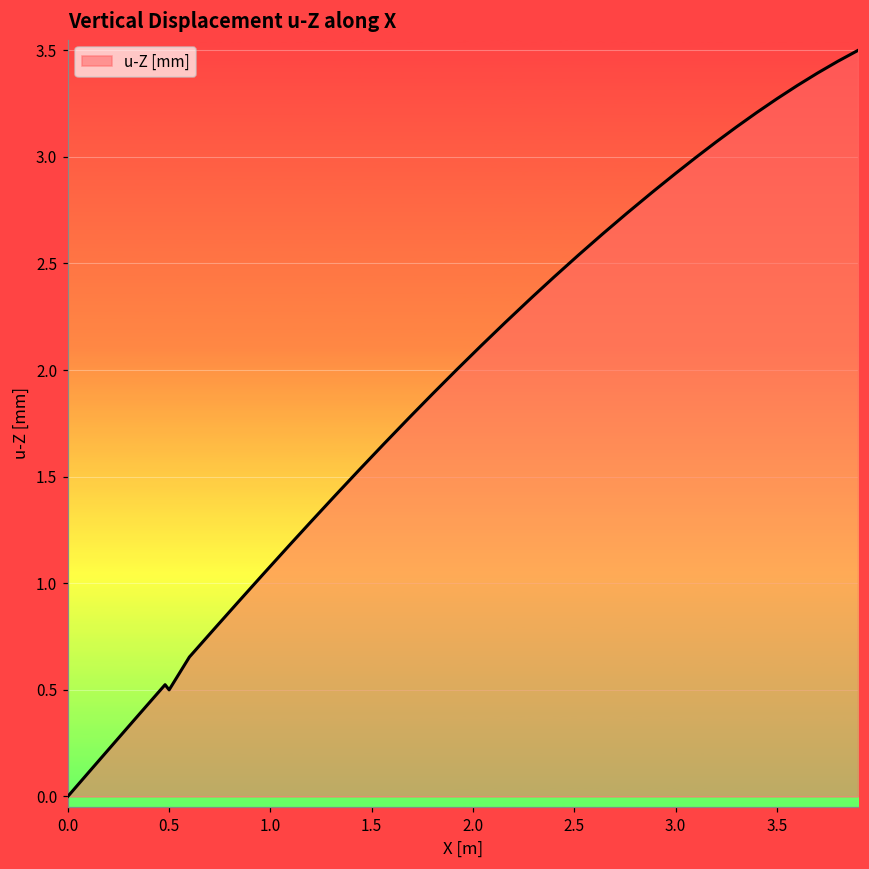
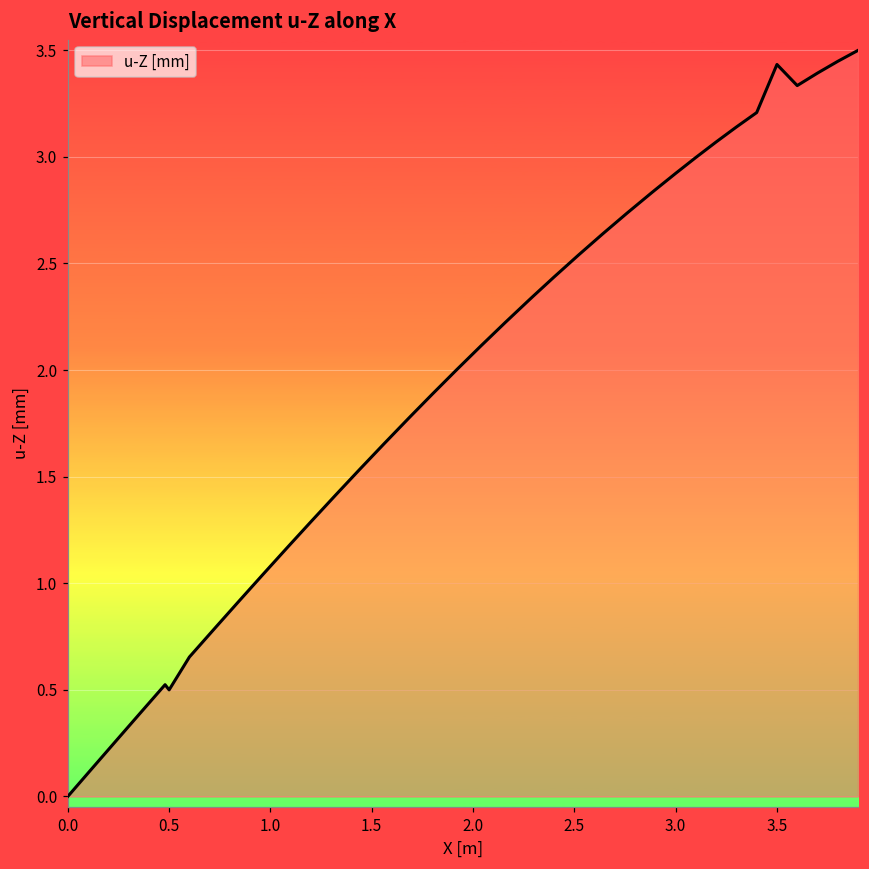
3.5: 3.27 -> 3.43
